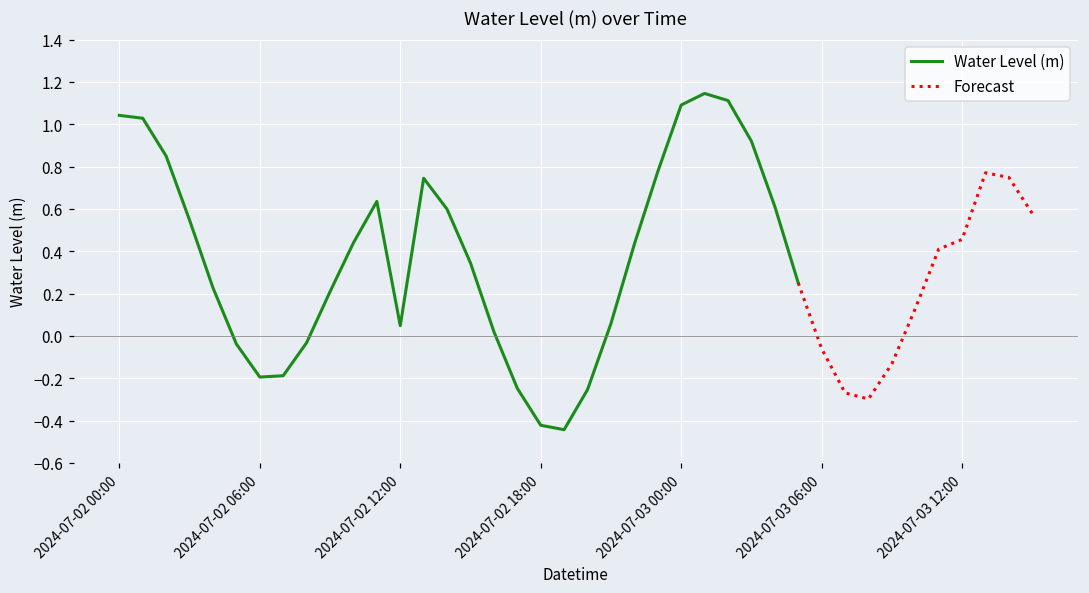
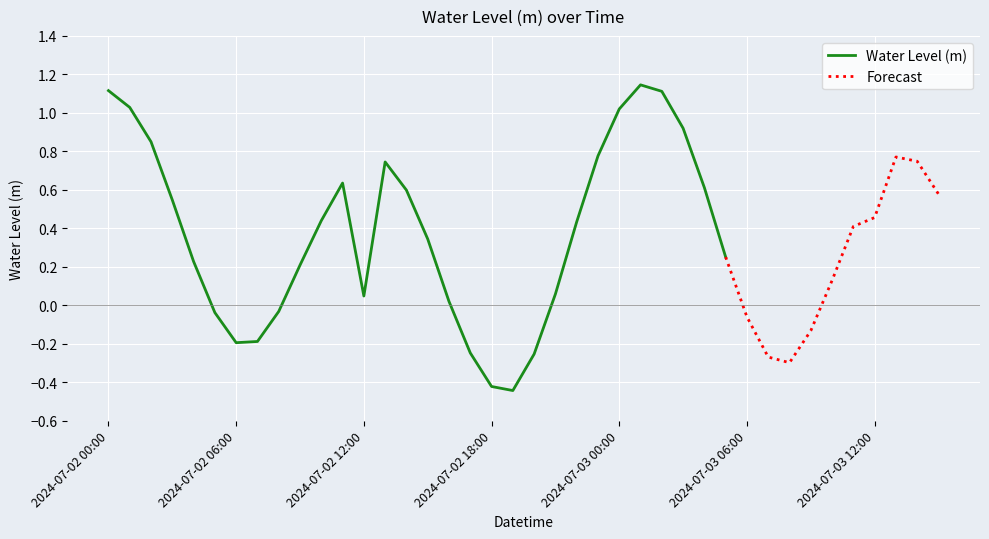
Water Level (m), 2024-07-02 00:00: 1.04 -> 1.12
Water Level (m), 2024-07-03 00:00: 1.09 -> 1.02
